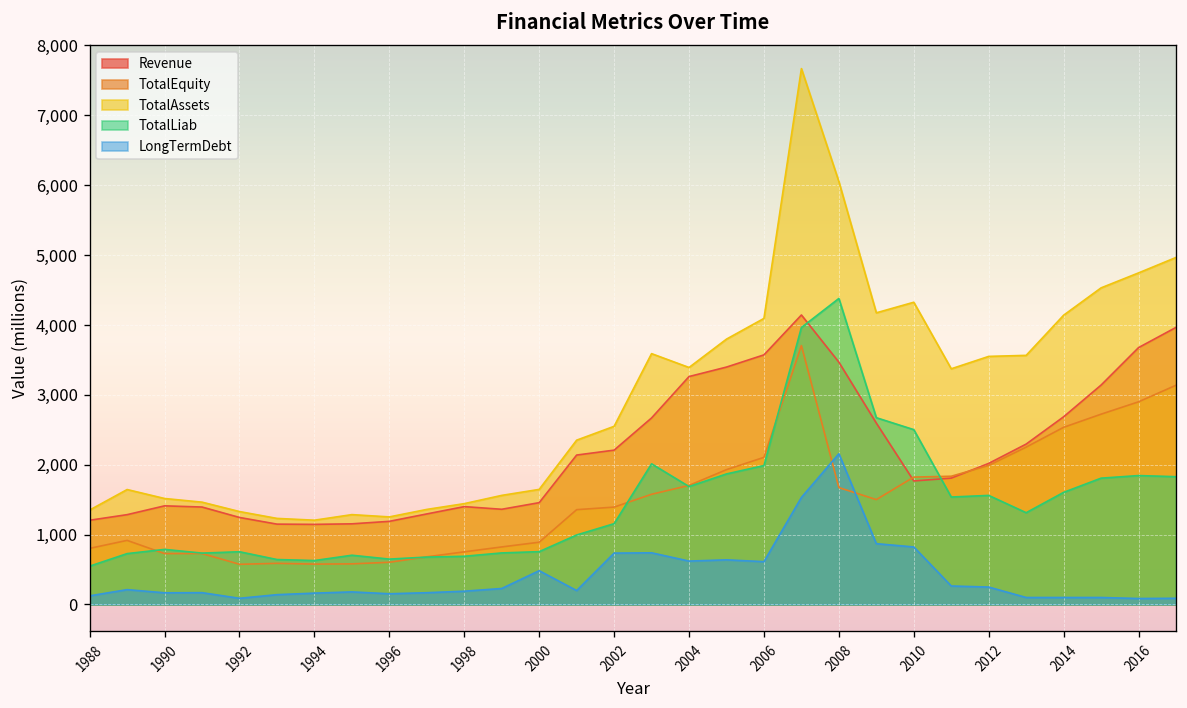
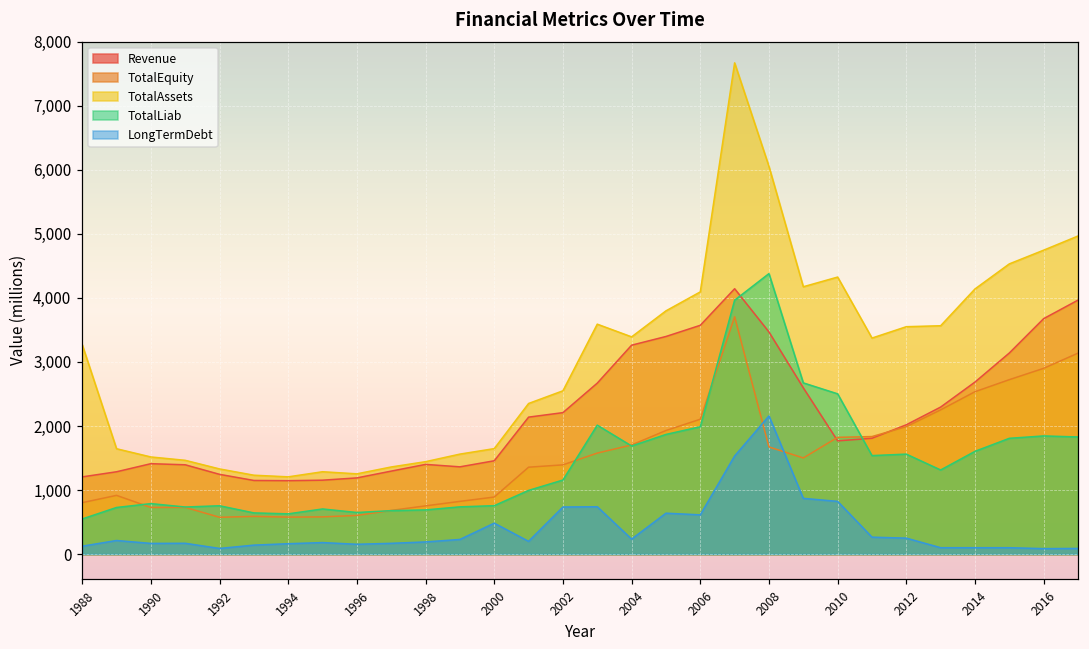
TotalAssets, 1988: 1,400 -> 3,300
LongTermDebt, 2004: 600 -> 200
